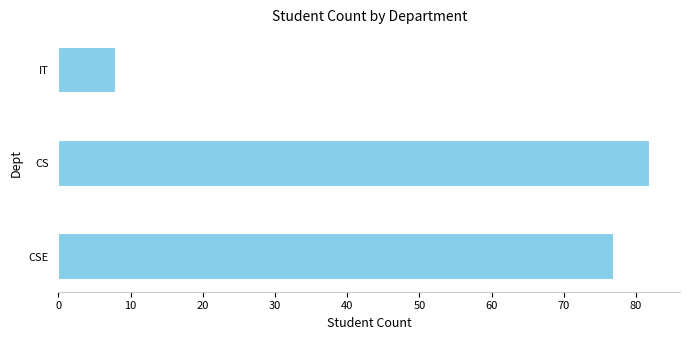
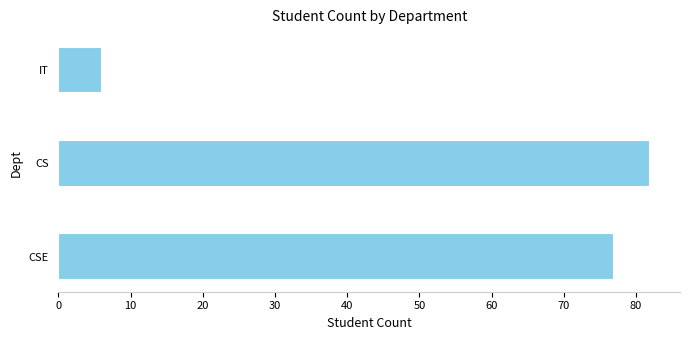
IT: 8 -> 6
